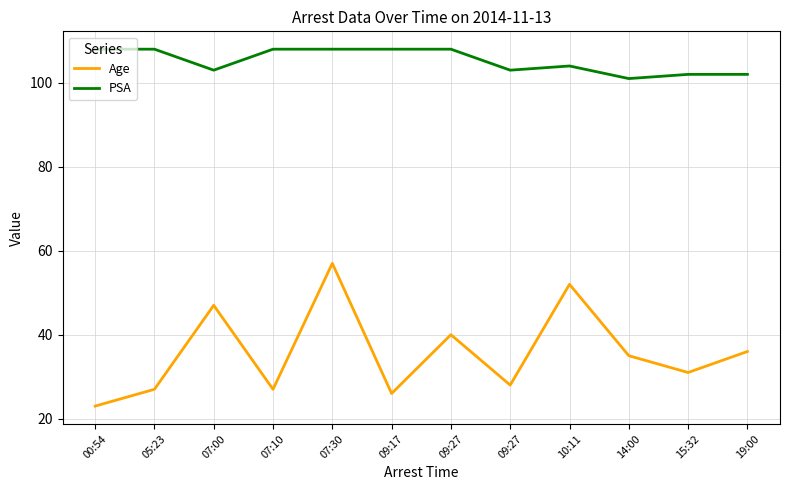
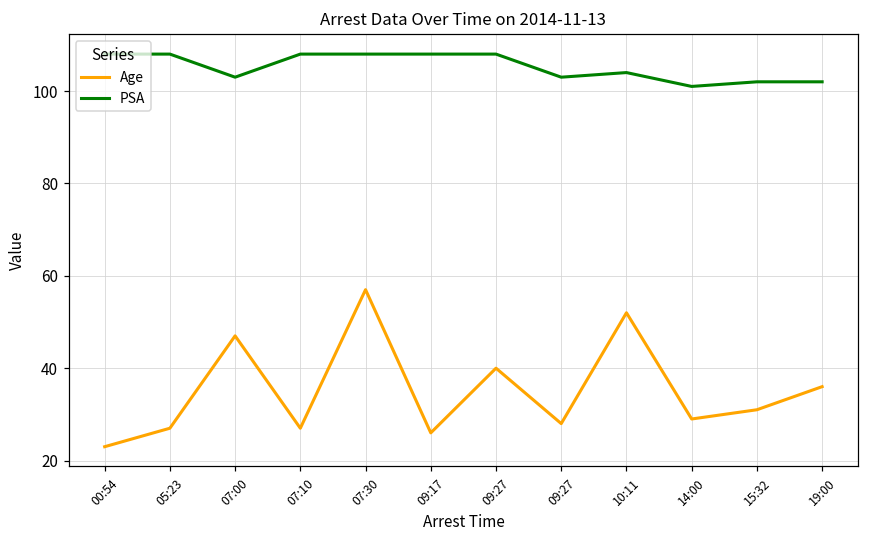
Age, 14:00: 35 -> 29
